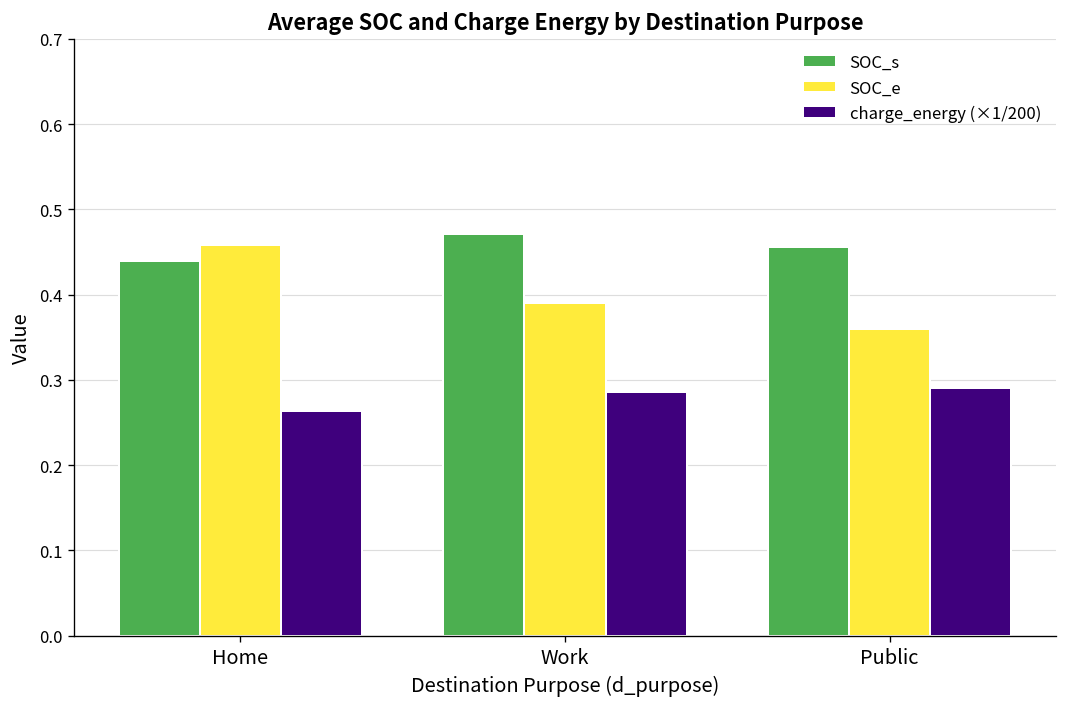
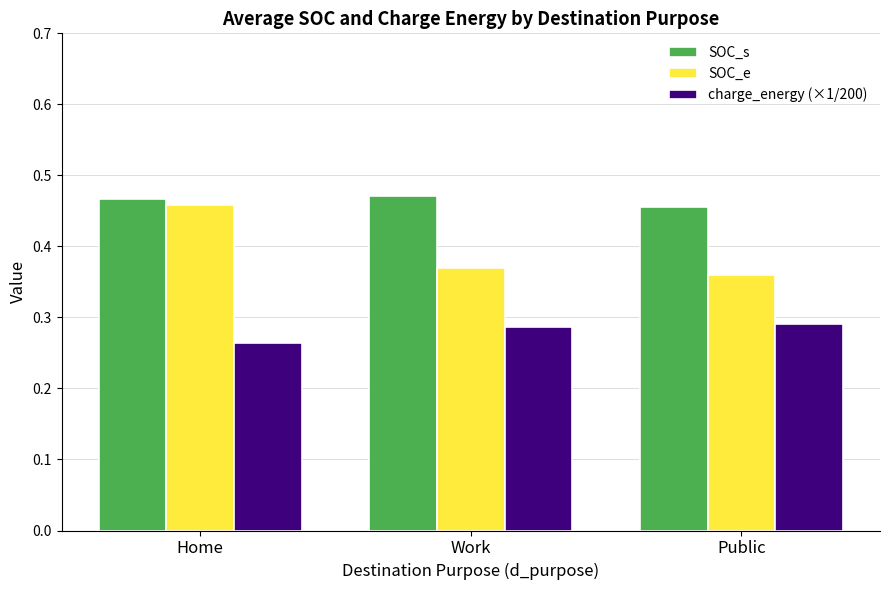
SOC_s, Home: 0.44 -> 0.47
SOC_e, Work: 0.39 -> 0.37
